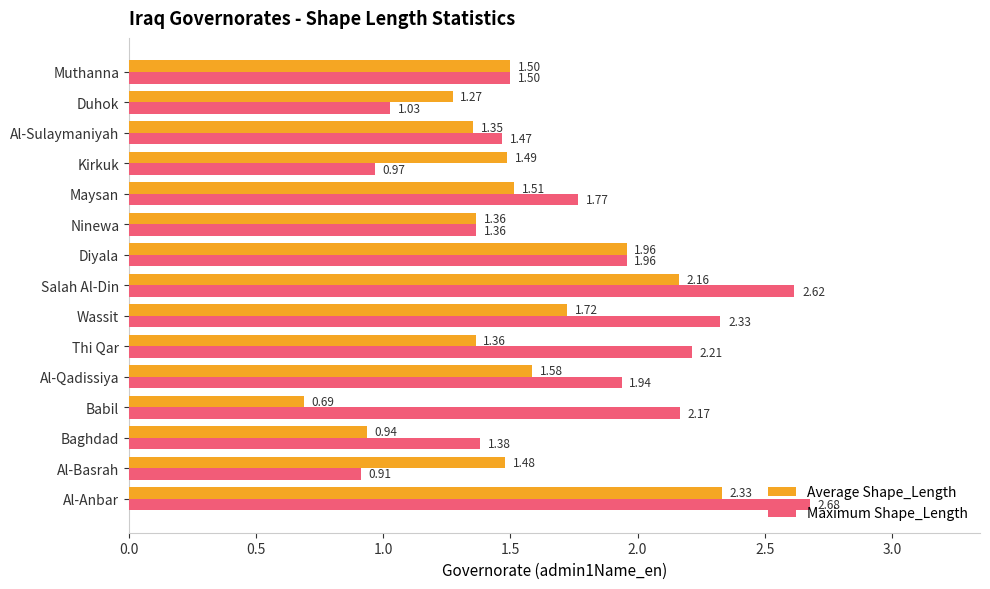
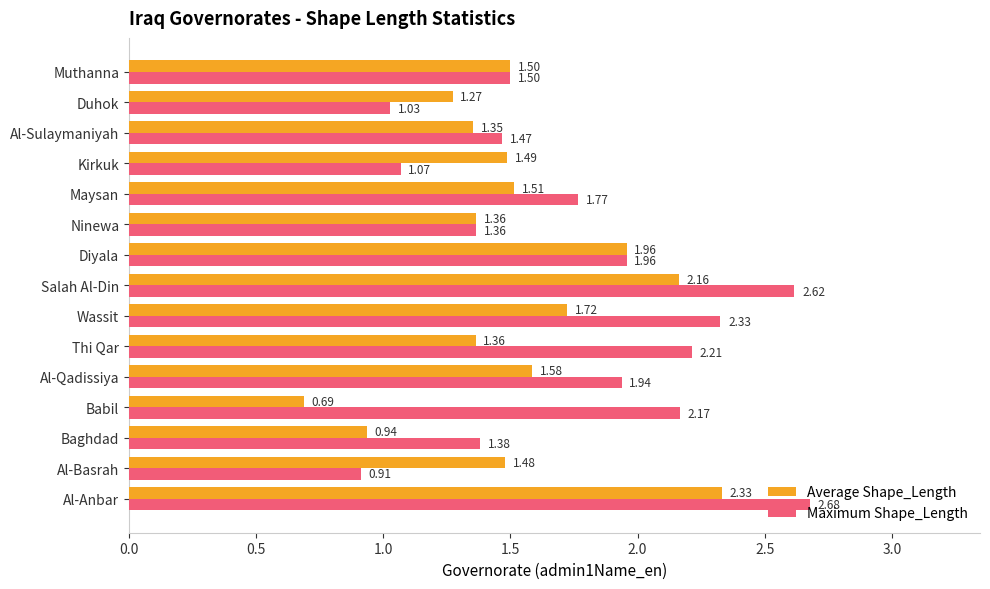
Maximum Shape_Length, Kirkuk: 0.97 -> 1.07
